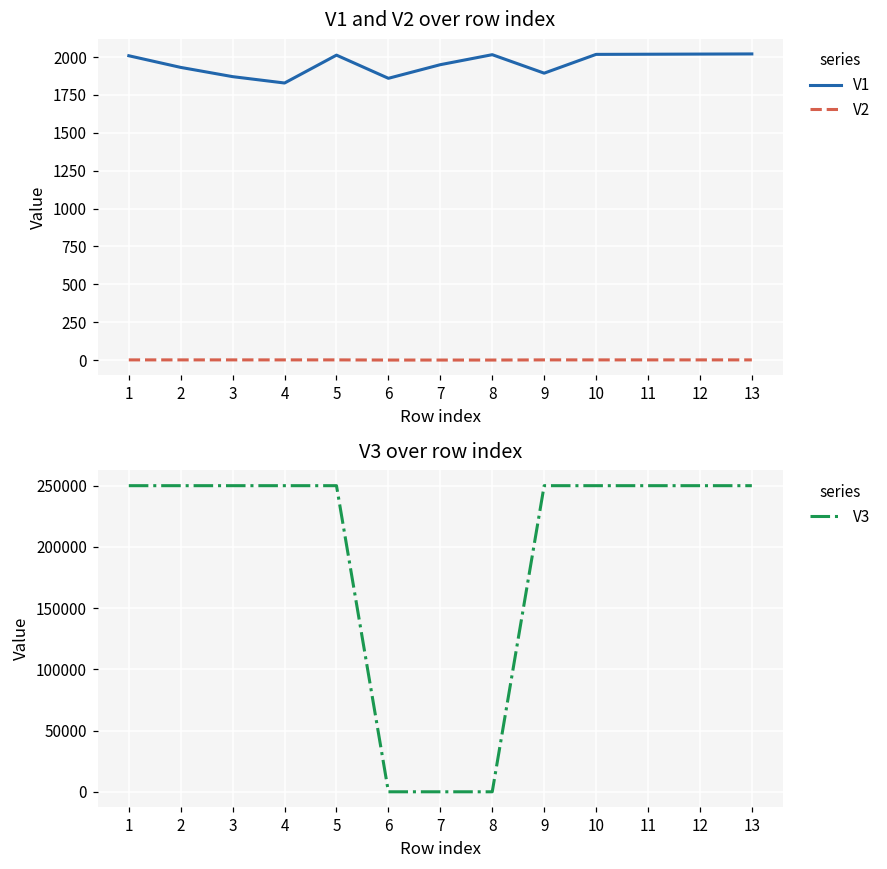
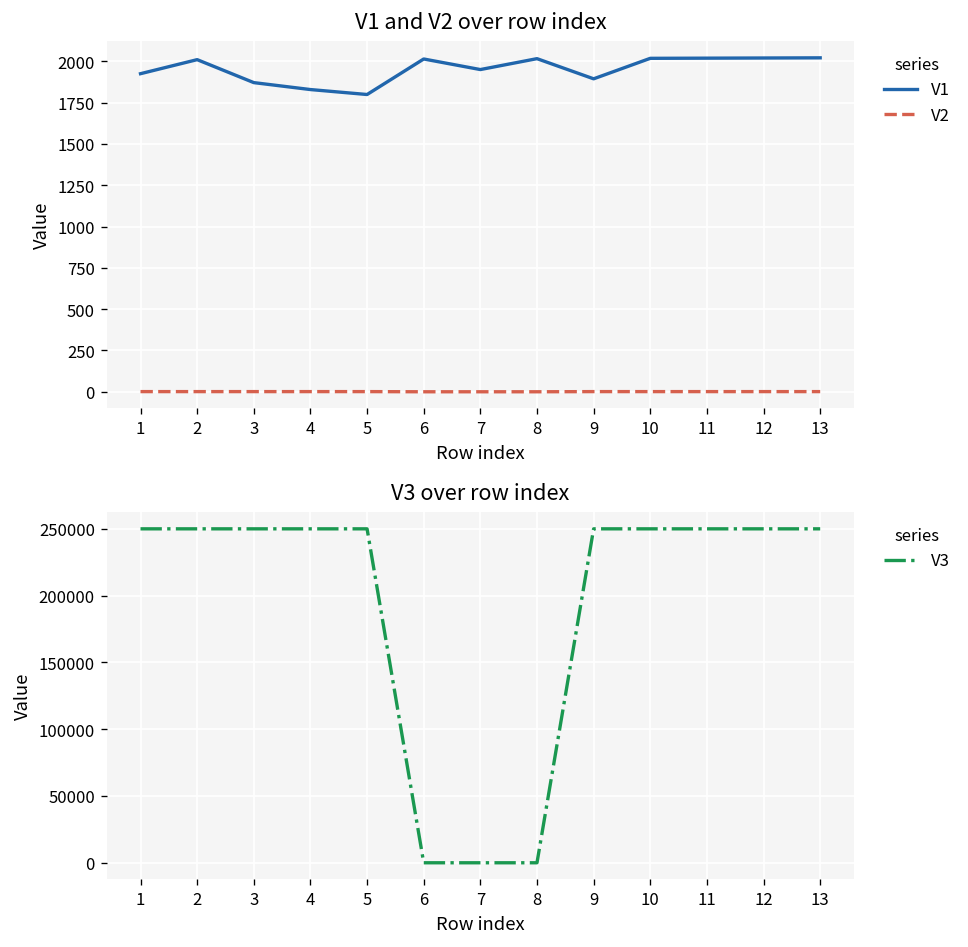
V1 and V2 over row index, V1, 1: 2010 -> 1930
V1 and V2 over row index, V1, 2: 1930 -> 2010
V1 and V2 over row index, V1, 5: 2010 -> 1800
V1 and V2 over row index, V1, 6: 1860 -> 2010
